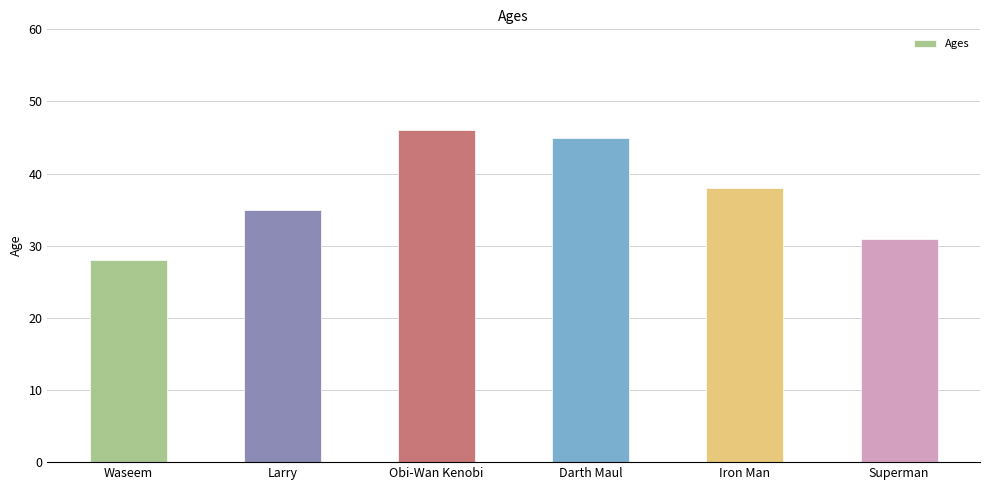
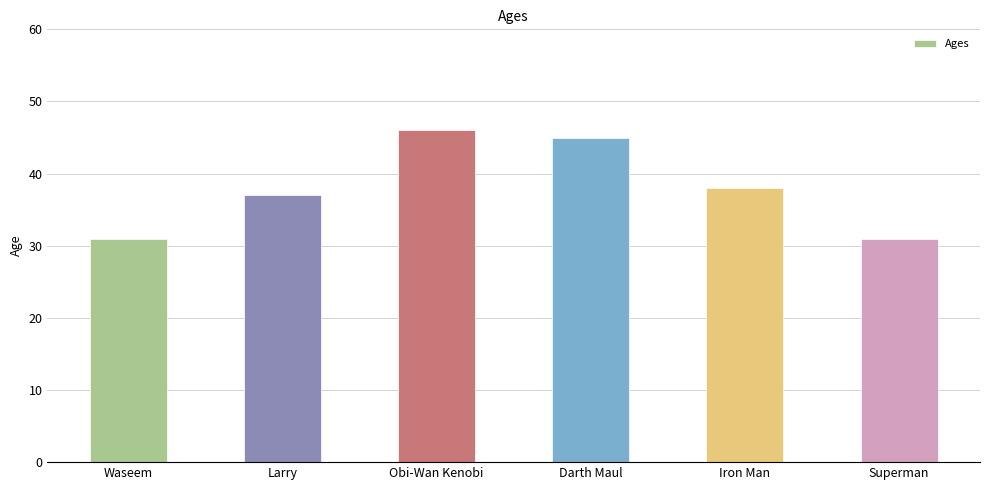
Waseem: 28 -> 31
Larry: 35 -> 37
